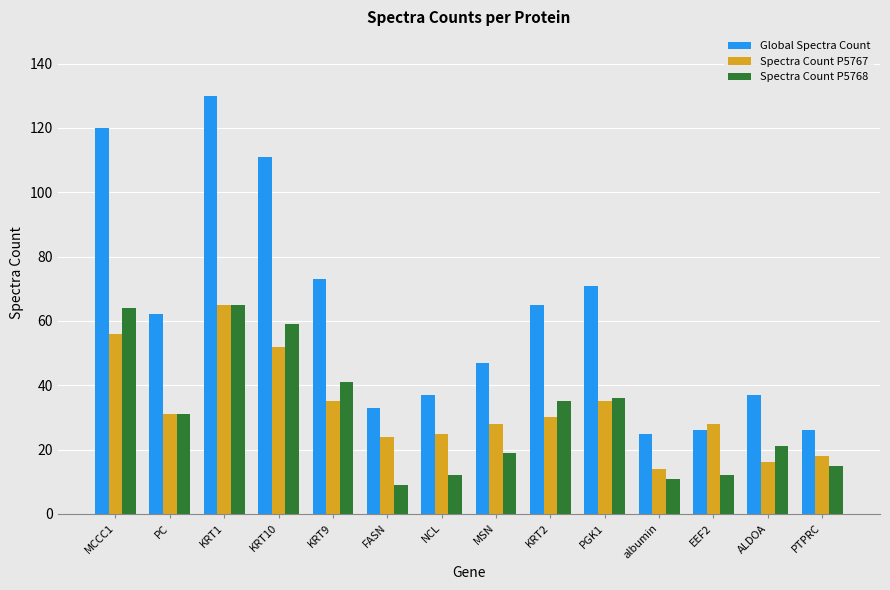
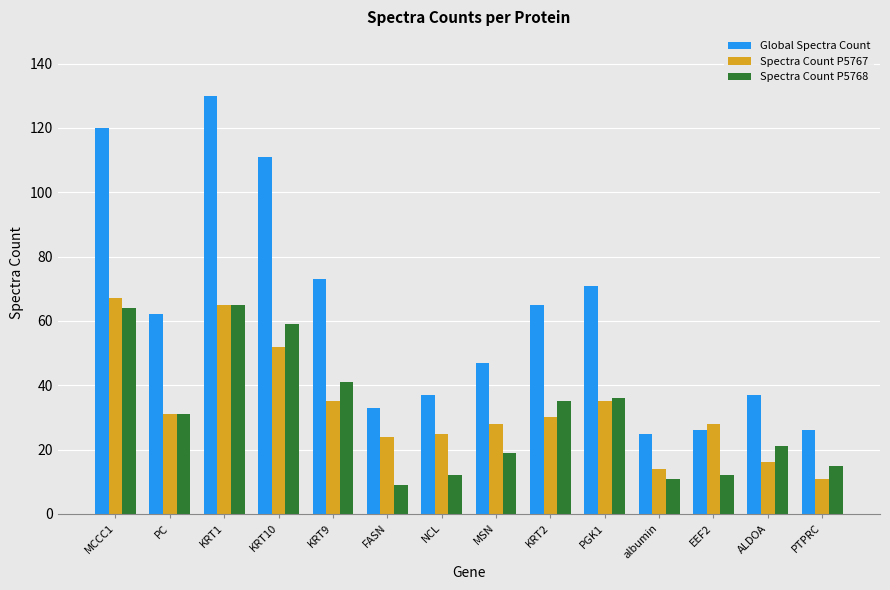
Spectra Count P5767, MCCC1: 56 -> 67
Spectra Count P5767, PTPRC: 18 -> 11
